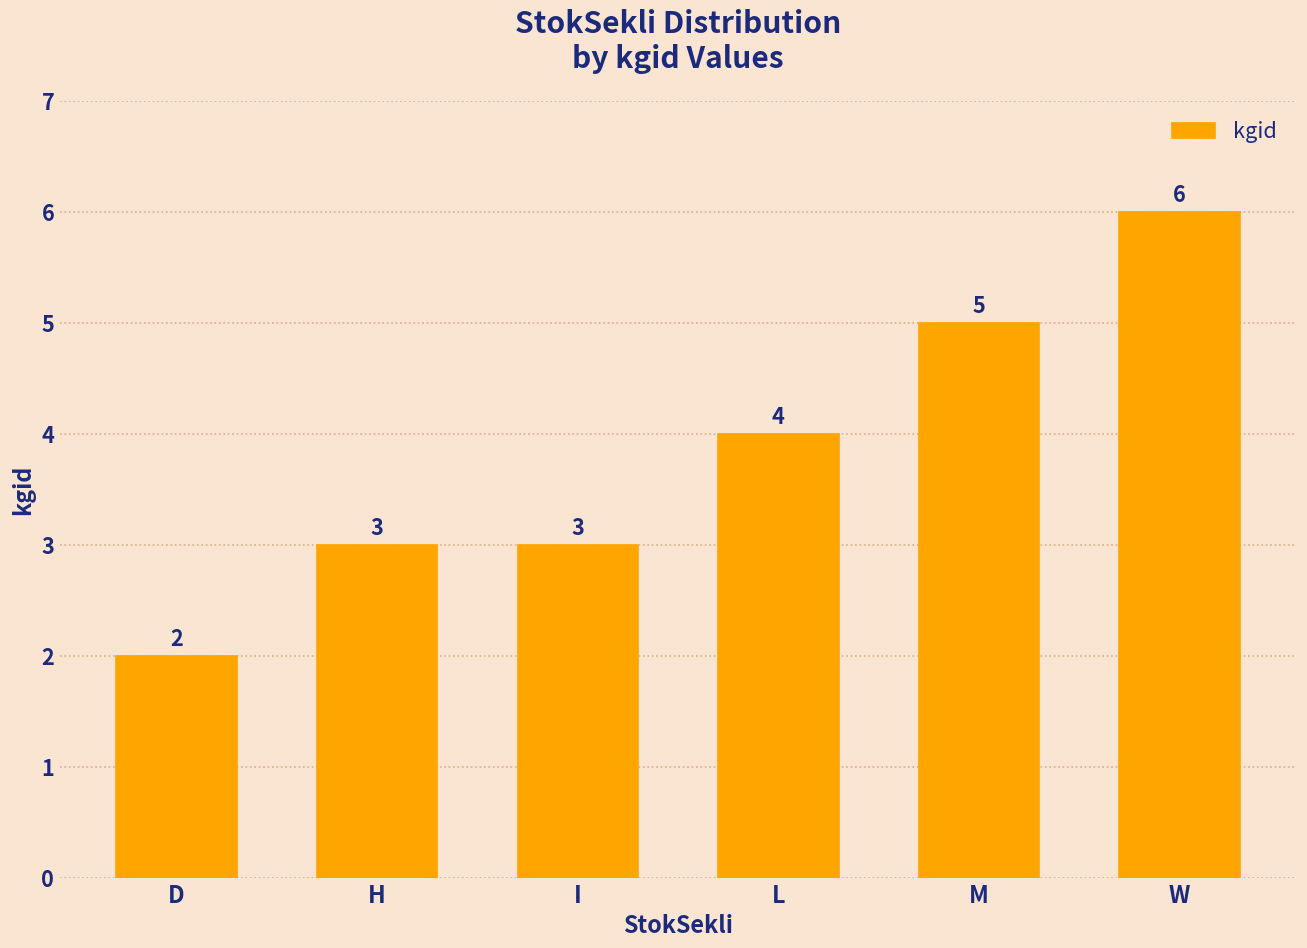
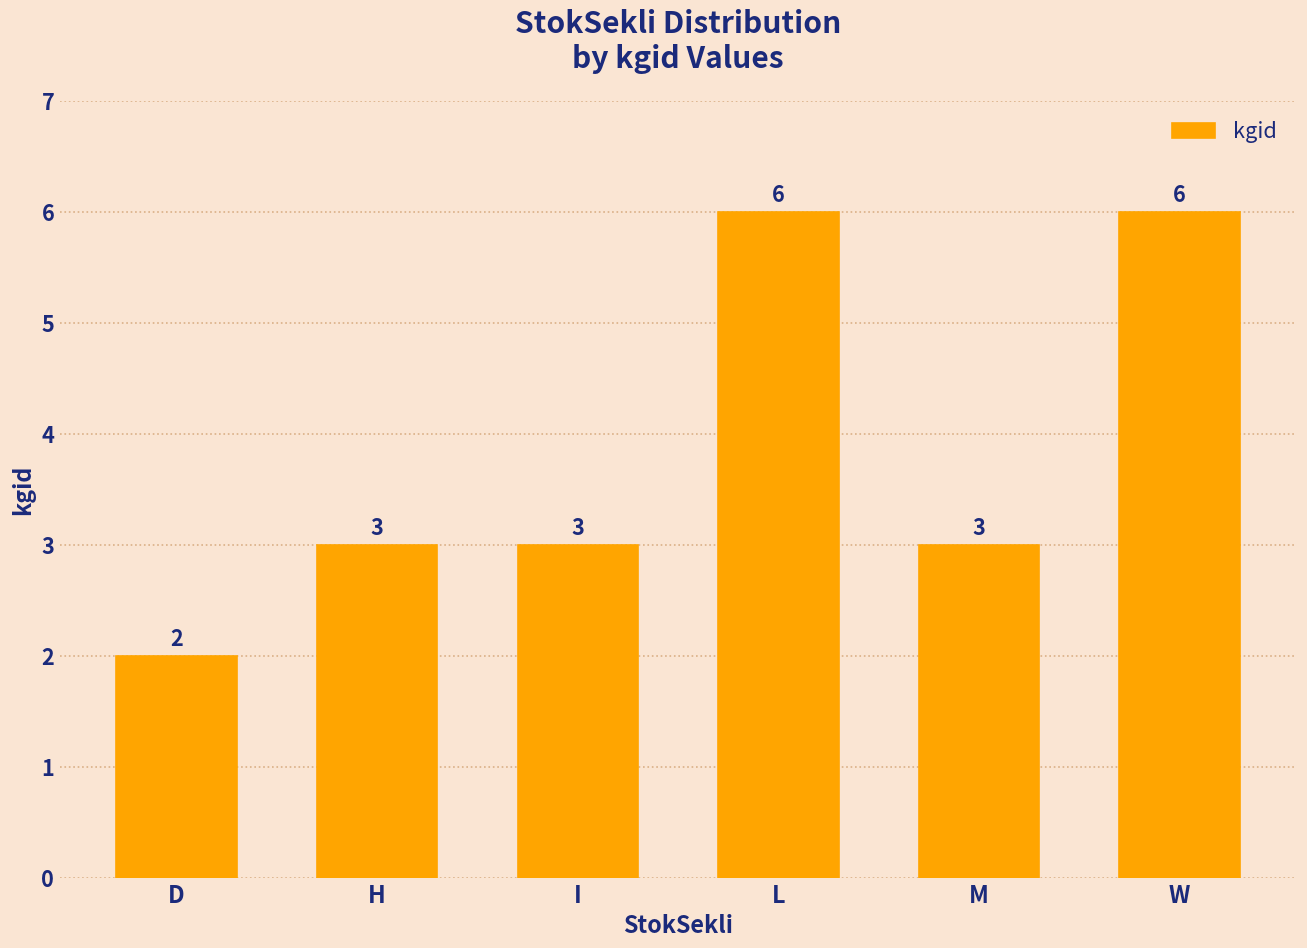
L: 4 -> 6
M: 5 -> 3
